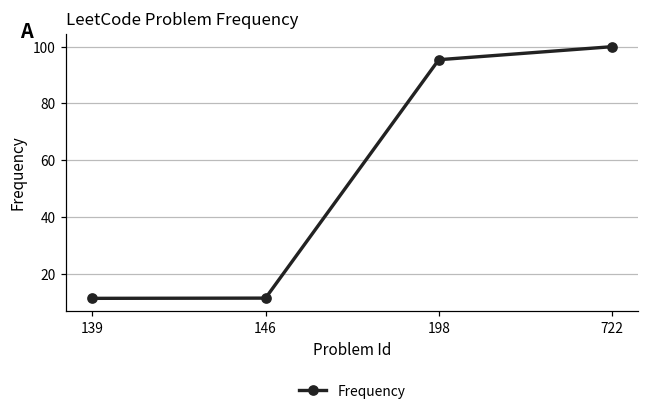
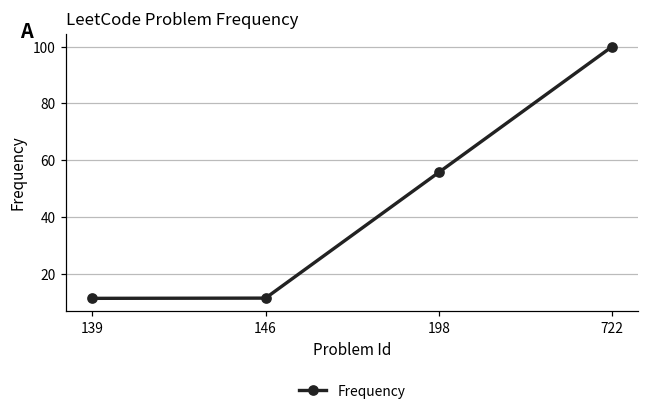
198: 95 -> 56
